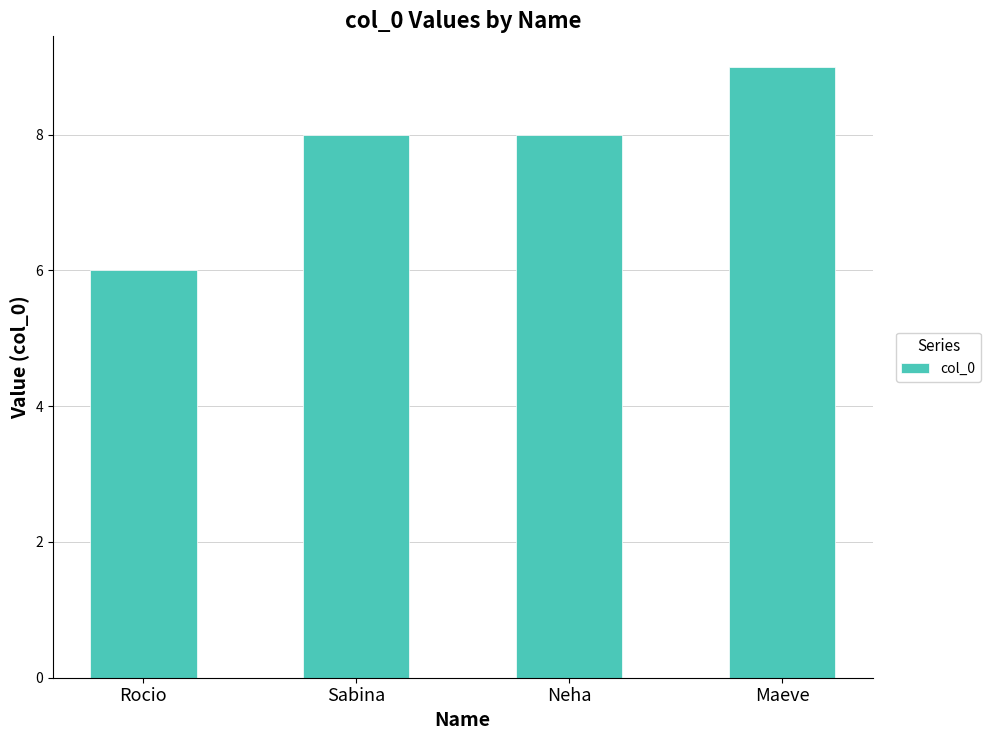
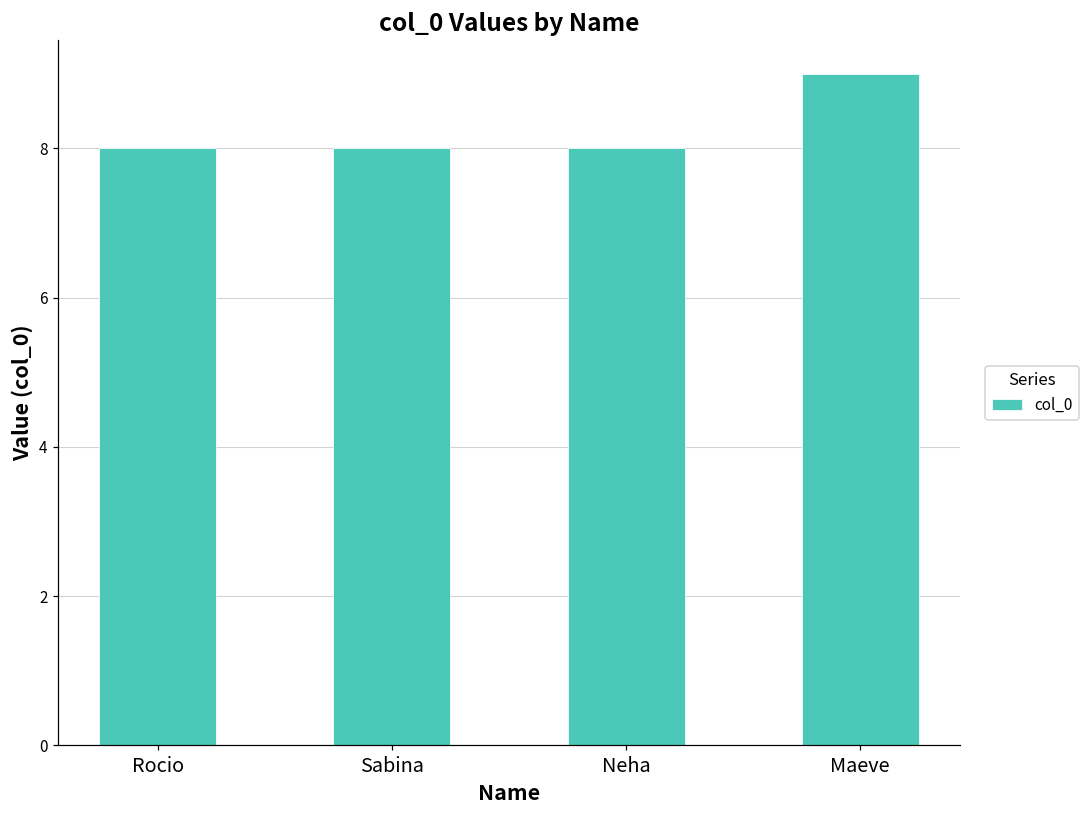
Rocio: 6 -> 8
